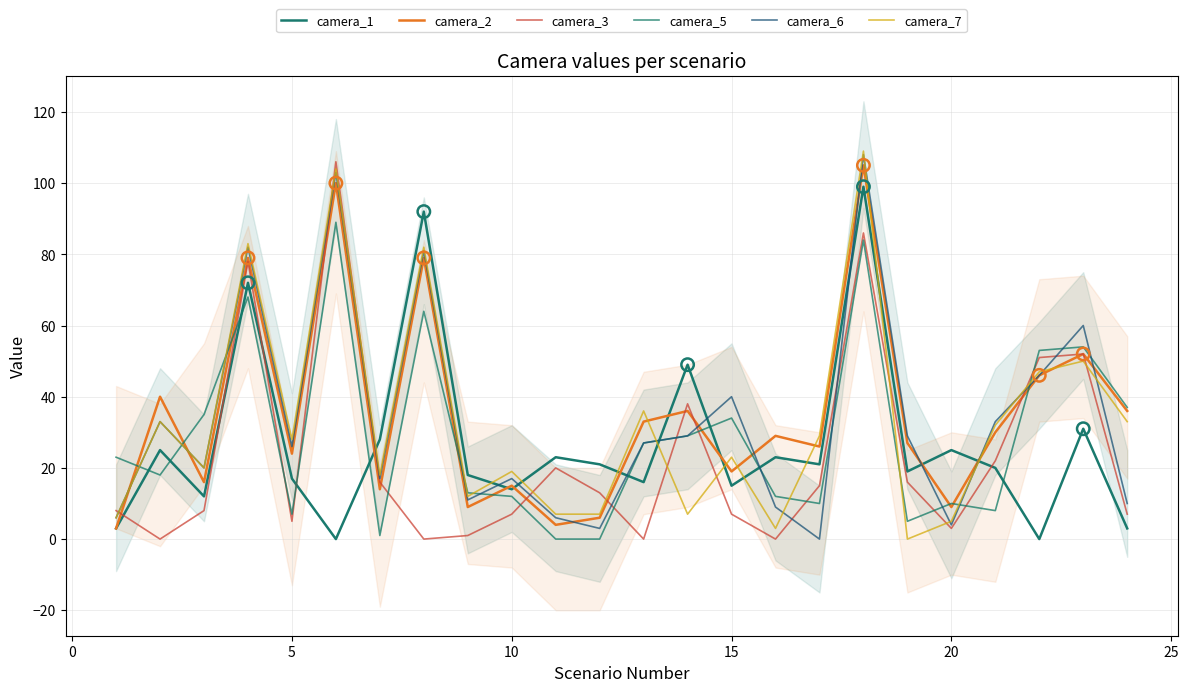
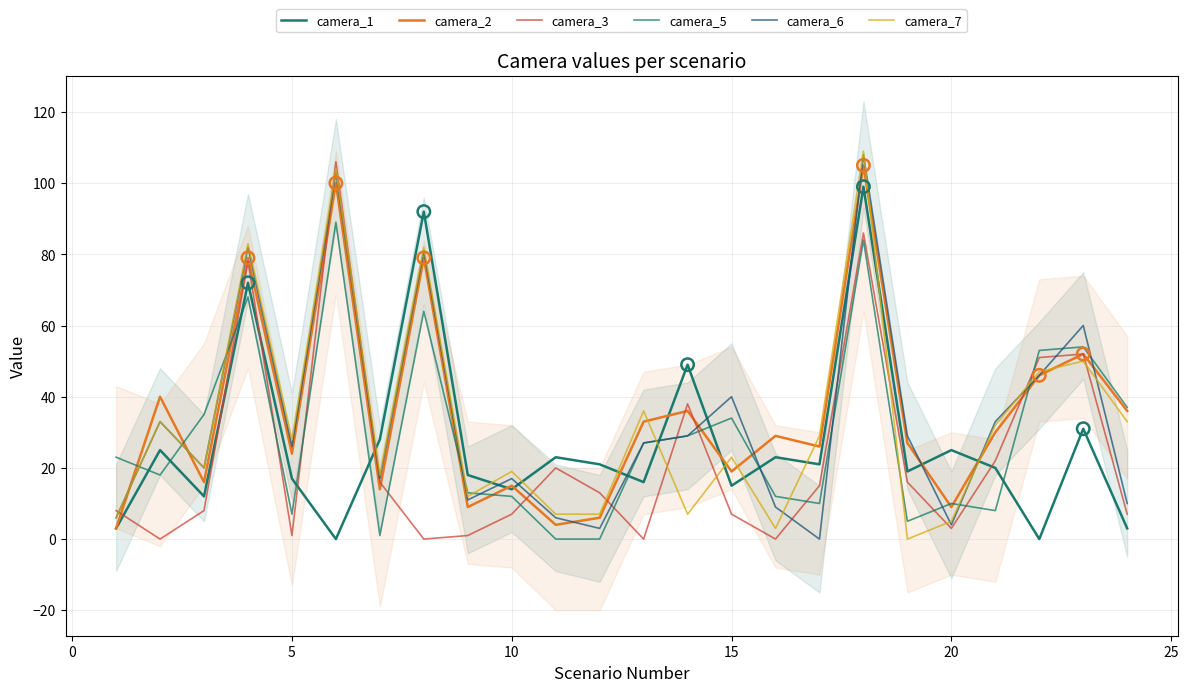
camera_3, 5: 5 -> 1
